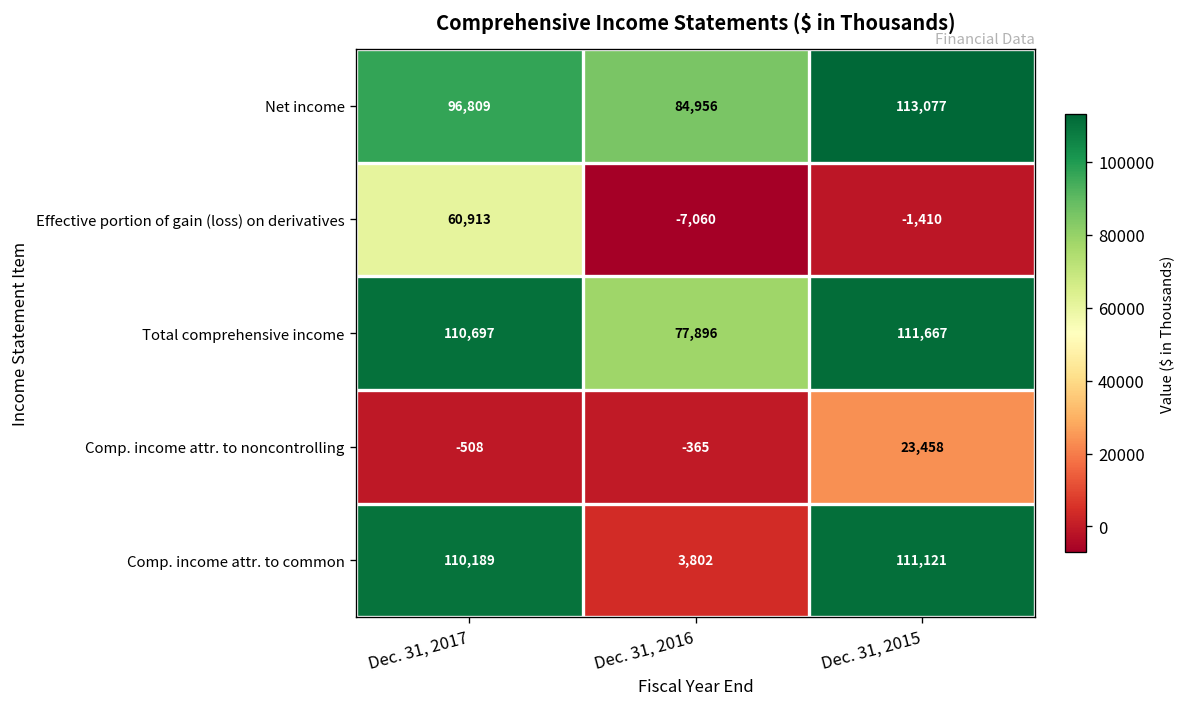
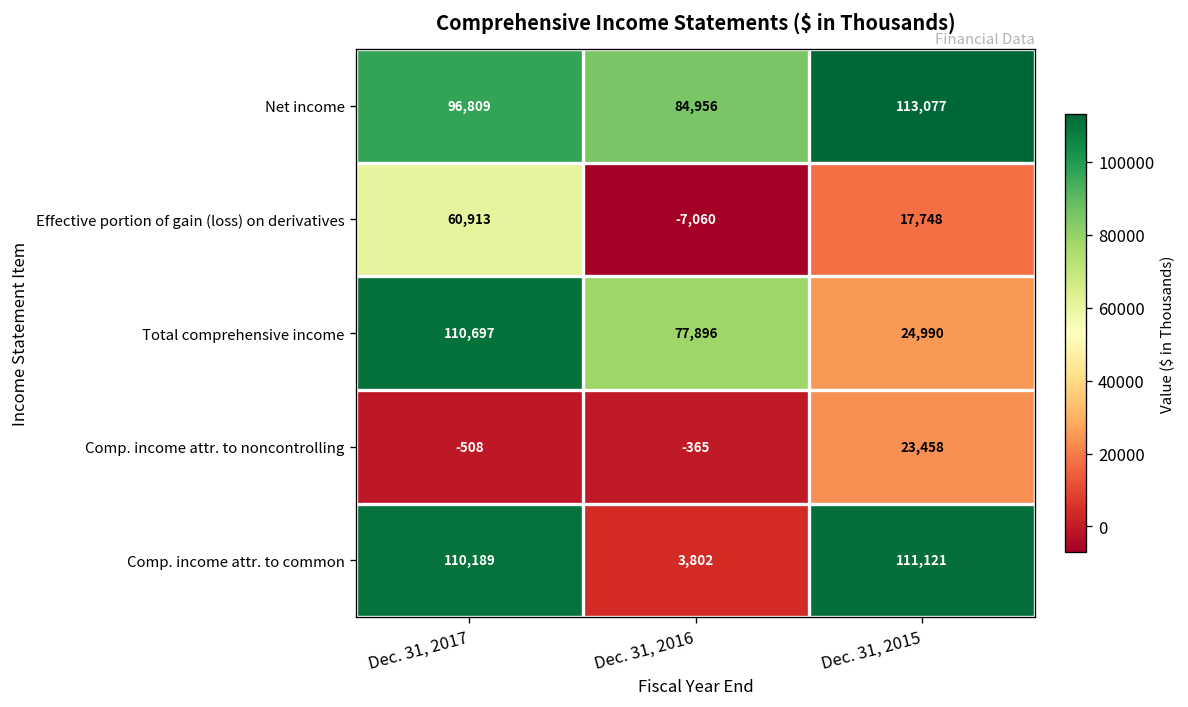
Effective portion of gain (loss) on derivatives, Dec. 31, 2015: -1,410 -> 17,748
Total comprehensive income, Dec. 31, 2015: 111,667 -> 24,990
